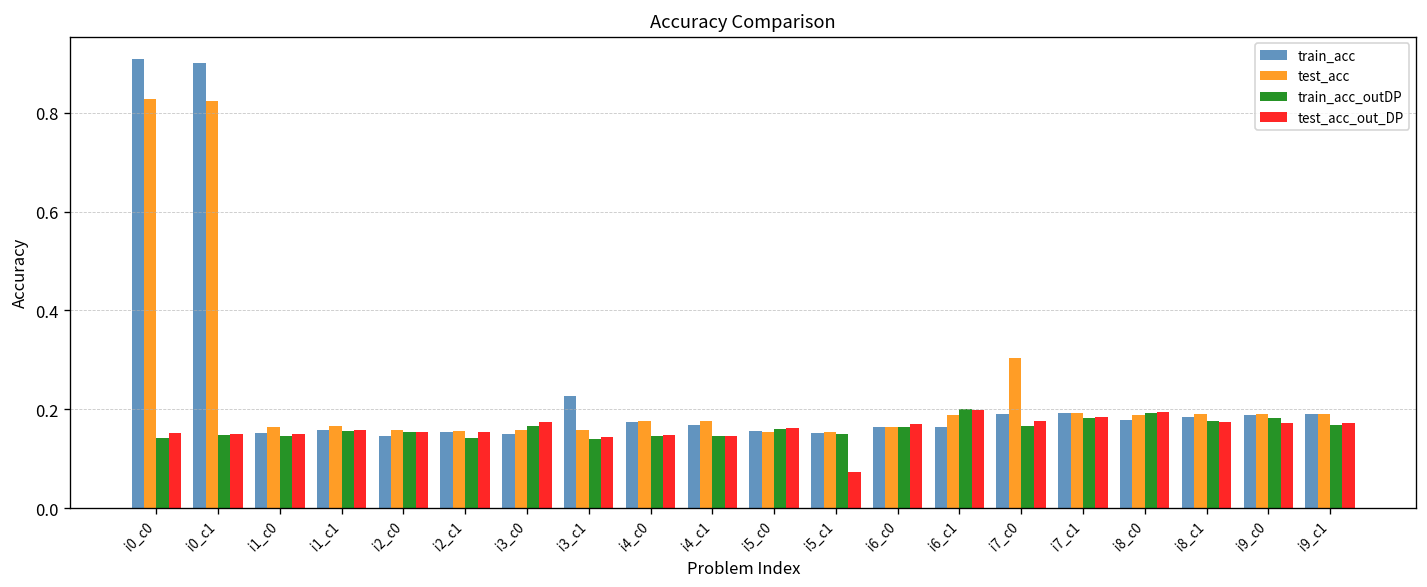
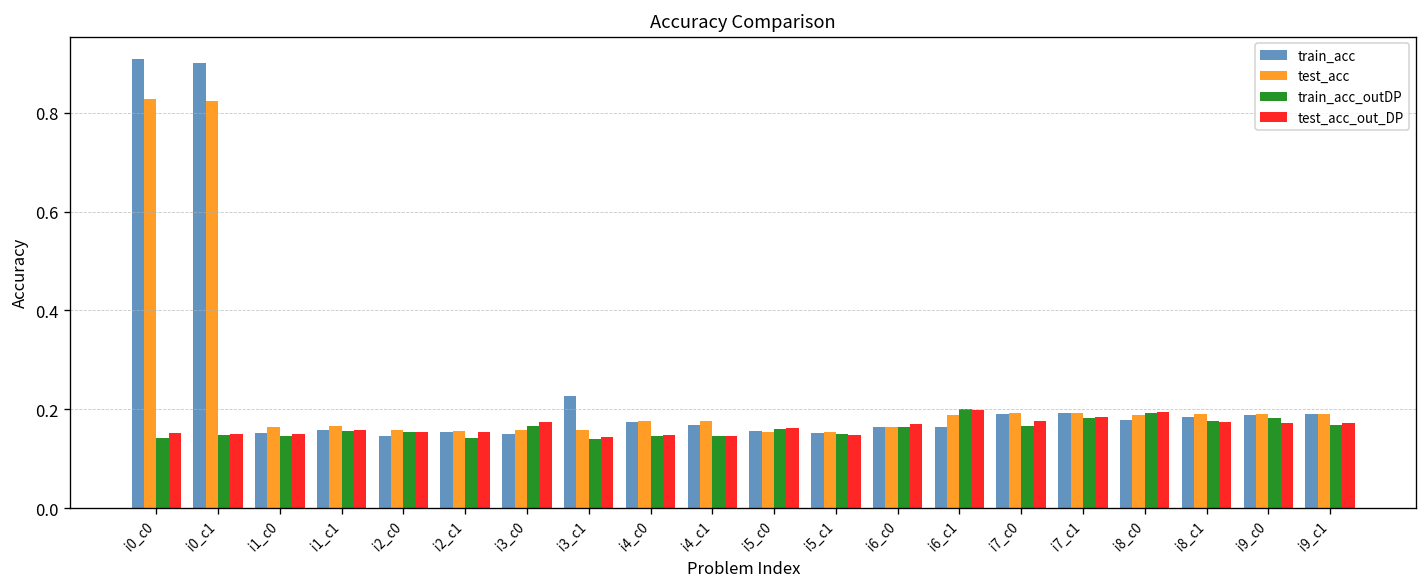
test_acc_out_DP, i5_c1: 0.07 -> 0.15
test_acc, i7_c0: 0.30 -> 0.19
